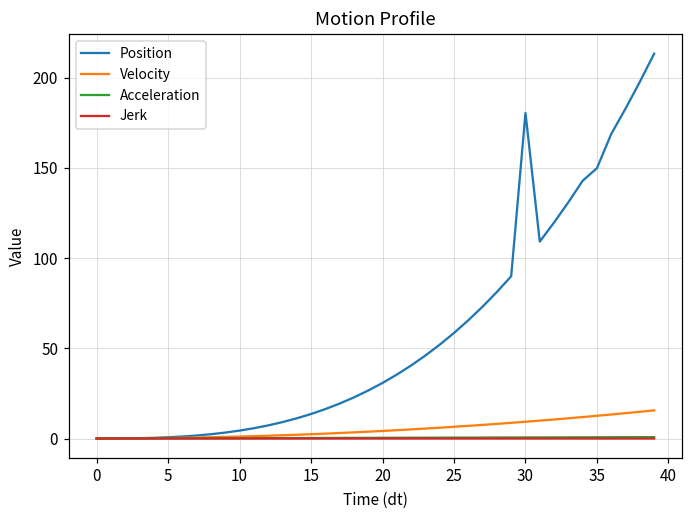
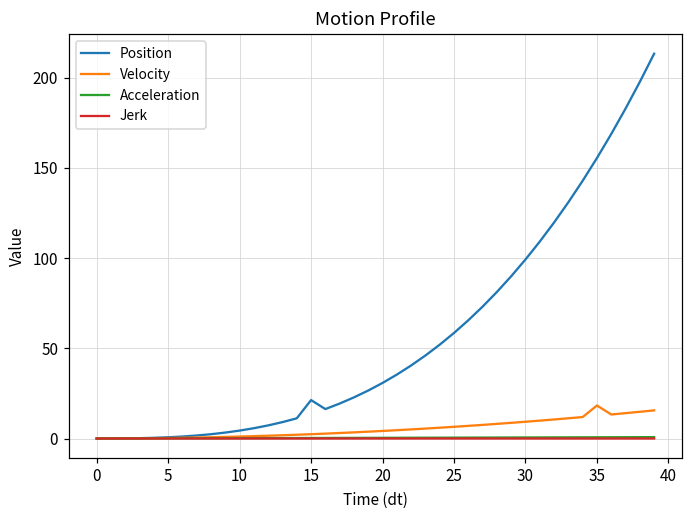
Position, 15: 14 -> 21
Position, 30: 180 -> 99
Position, 35: 150 -> 155
Velocity, 35: 13 -> 18
